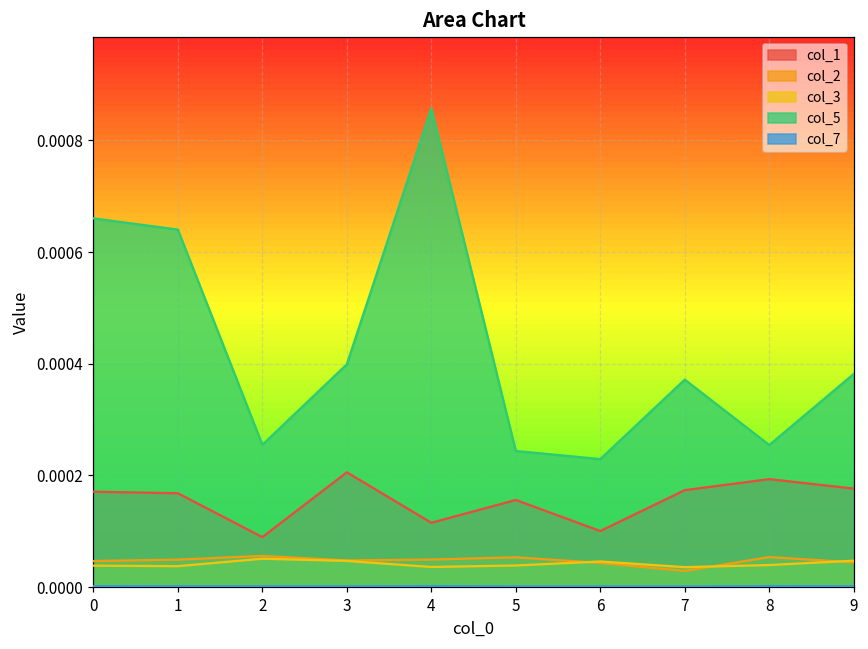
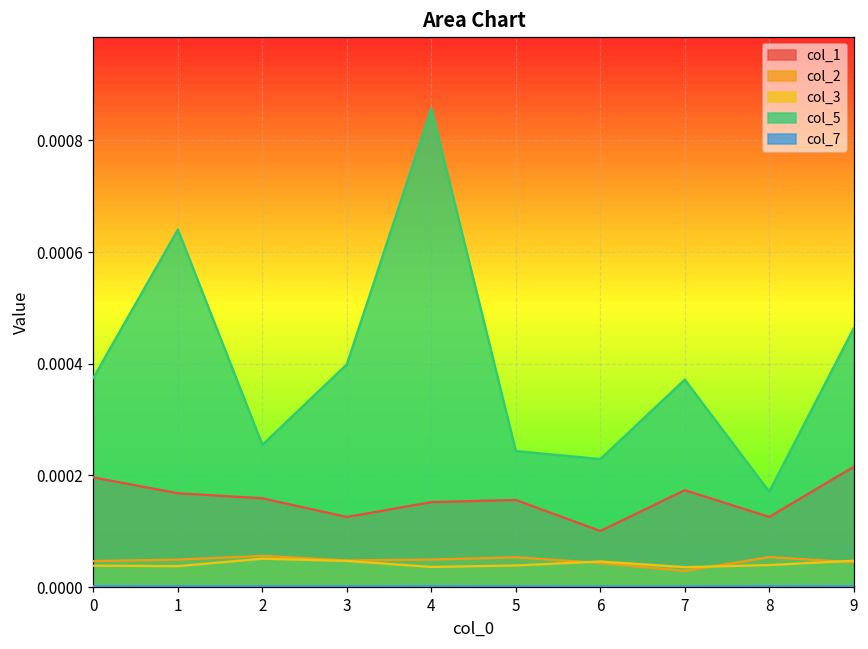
col_1, 0: 0.00017 -> 0.00020
col_5, 0: 0.00066 -> 0.00037
col_1, 2: 0.00009 -> 0.00016
col_1, 3: 0.00021 -> 0.00013
col_1, 4: 0.00012 -> 0.00015
col_1, 8: 0.00019 -> 0.00013
col_5, 8: 0.00025 -> 0.00017
col_1, 9: 0.00018 -> 0.00022
col_5, 9: 0.00038 -> 0.00046
